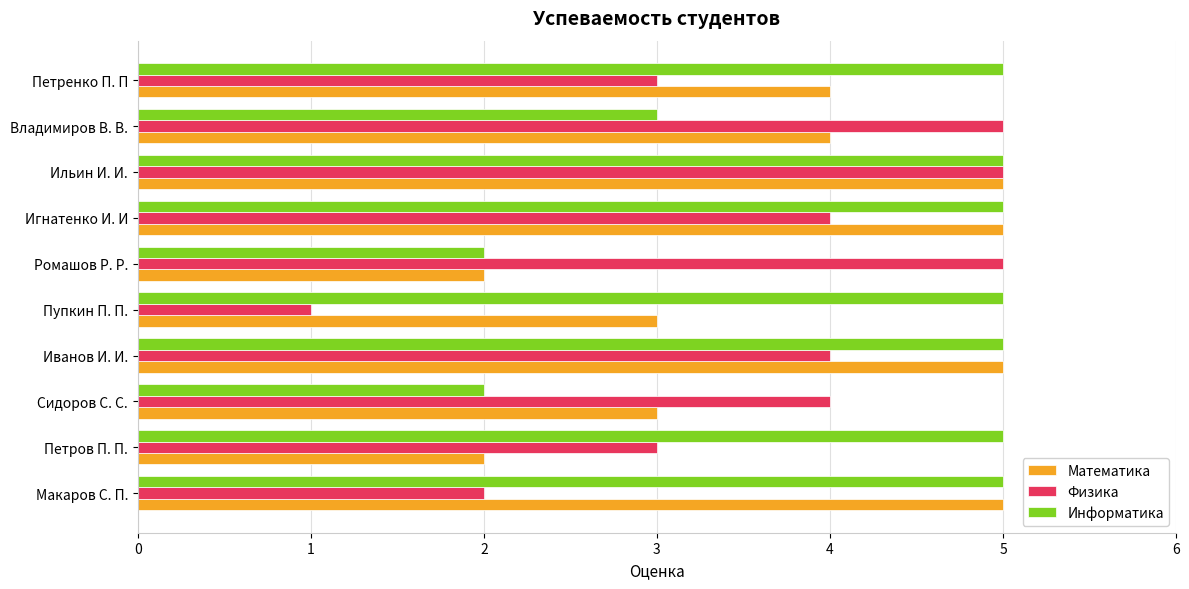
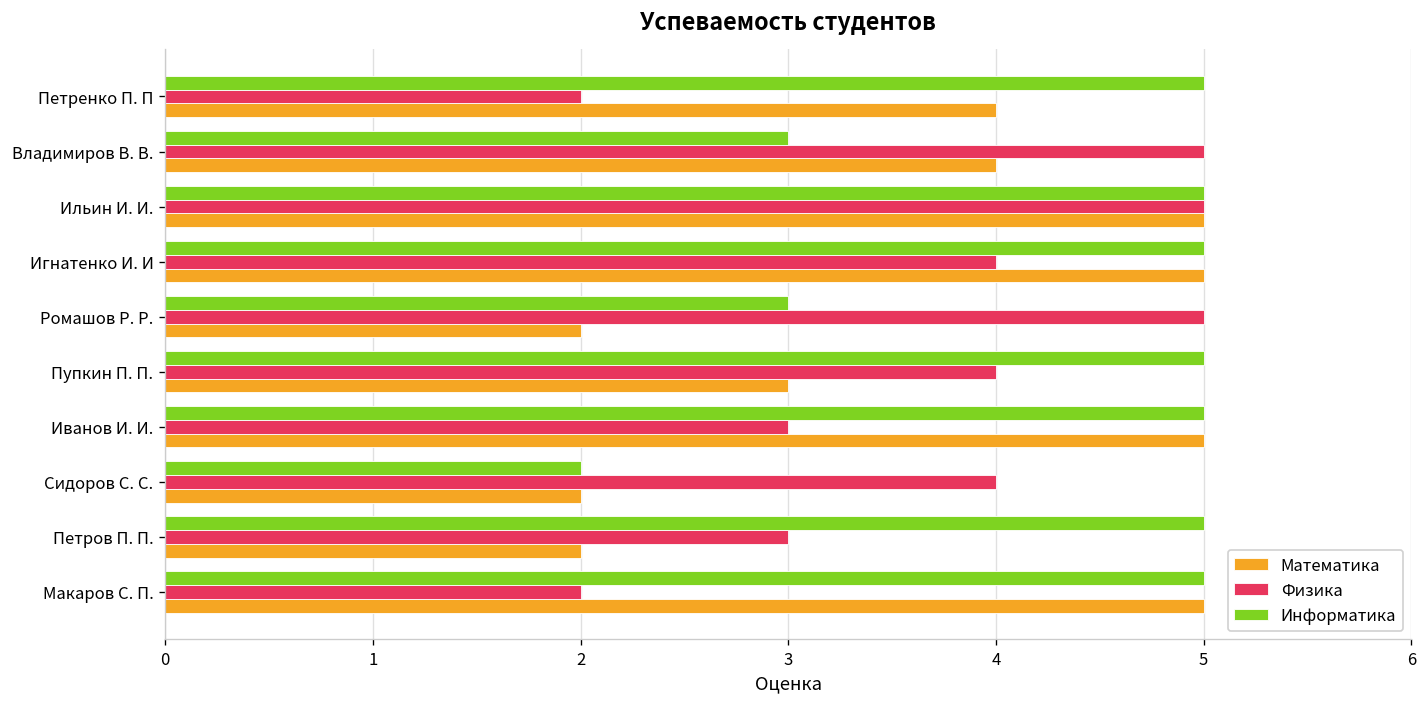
Физика, Петренко П. П: 3 -> 2
Информатика, Ромашов Р. Р.: 2 -> 3
Физика, Пупкин П. П.: 1 -> 4
Физика, Иванов И. И.: 4 -> 3
Математика, Сидоров С. С.: 3 -> 2
